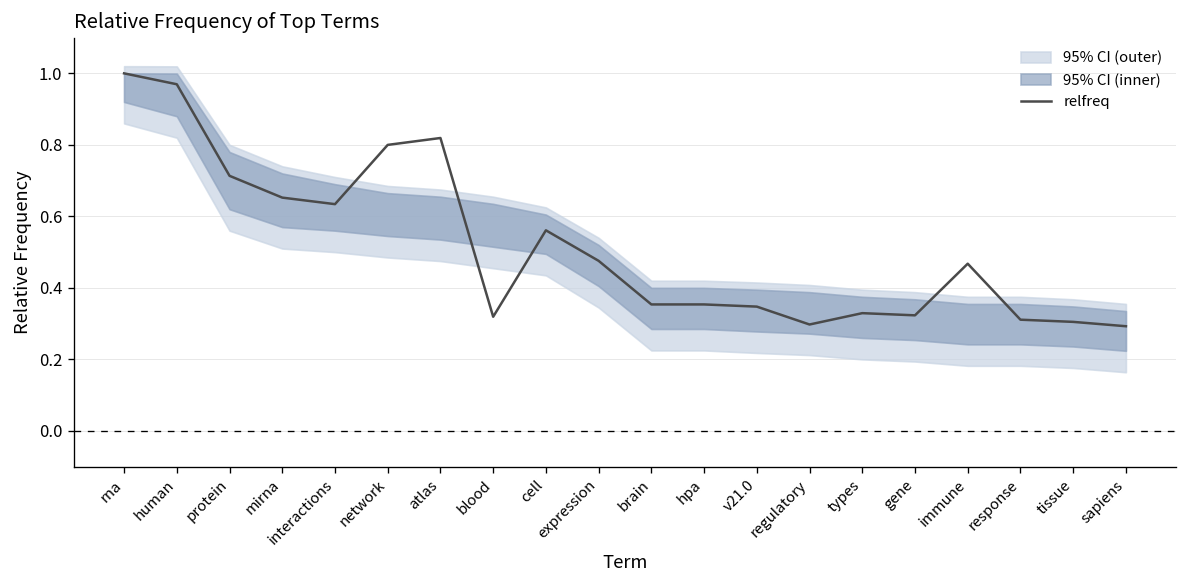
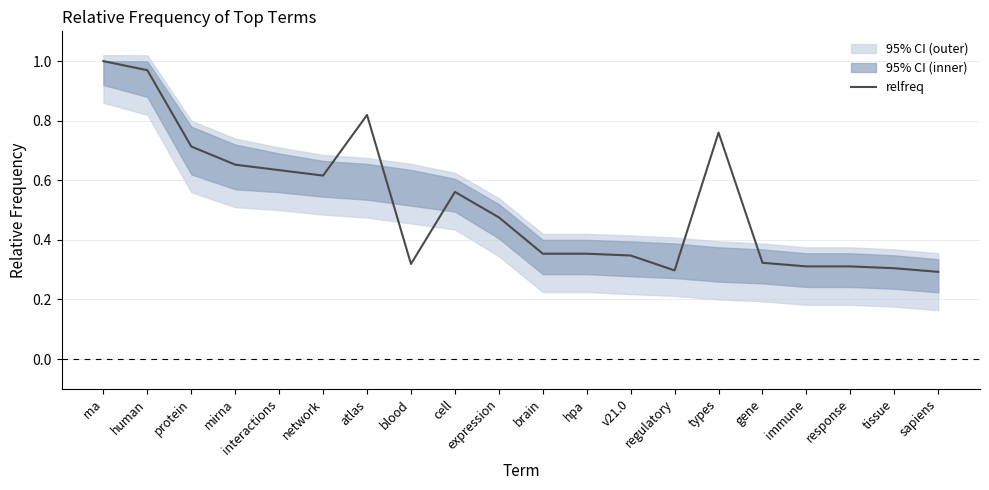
relfreq, network: 0.80 -> 0.62
relfreq, types: 0.33 -> 0.76
relfreq, immune: 0.47 -> 0.31
